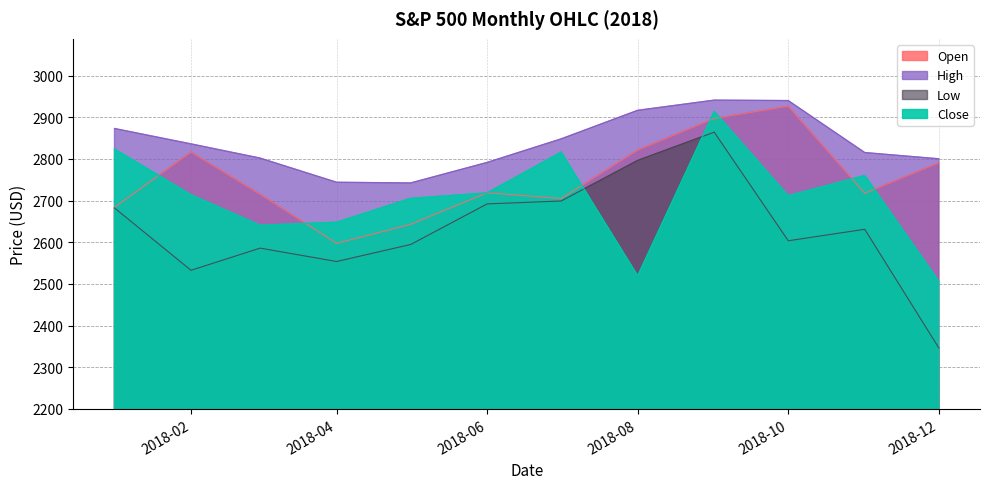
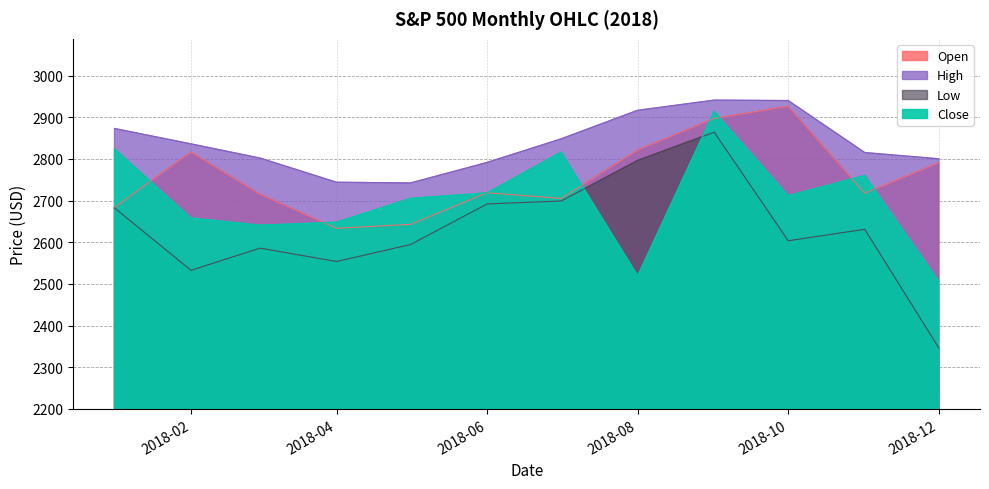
Close, 2018-02: 2710 -> 2660
Open, 2018-04: 2600 -> 2630
